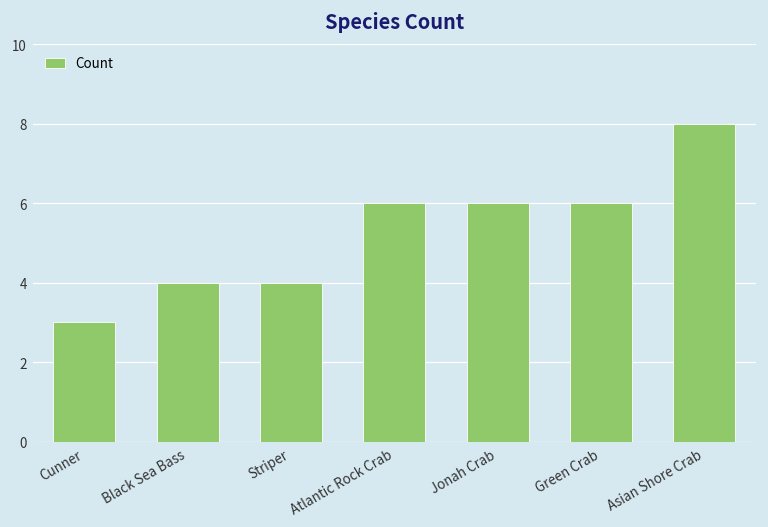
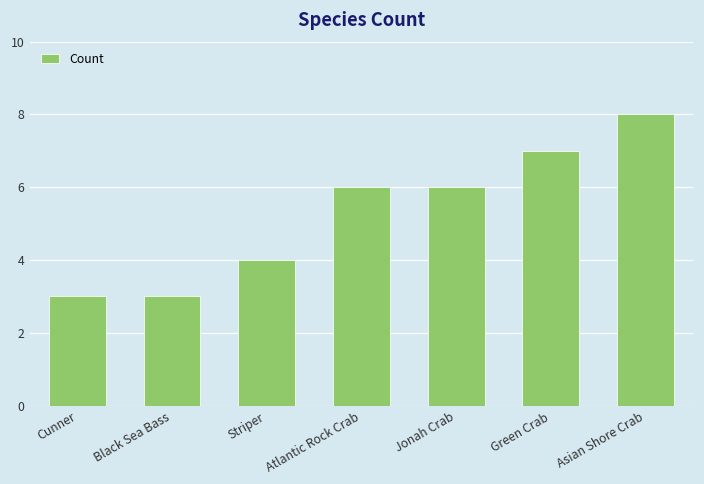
Black Sea Bass: 4 -> 3
Green Crab: 6 -> 7
